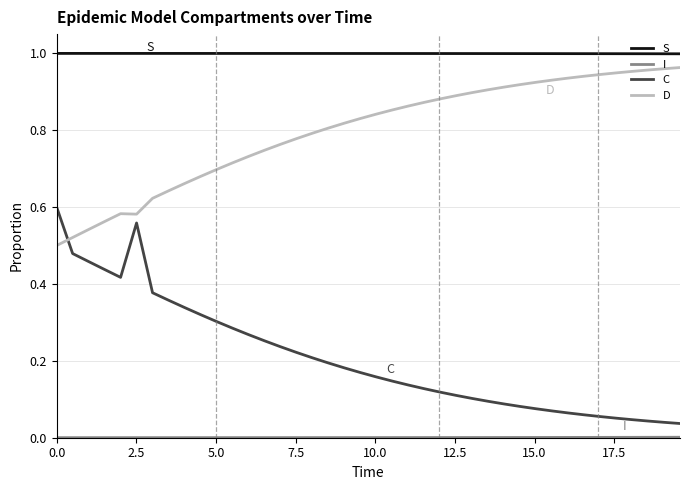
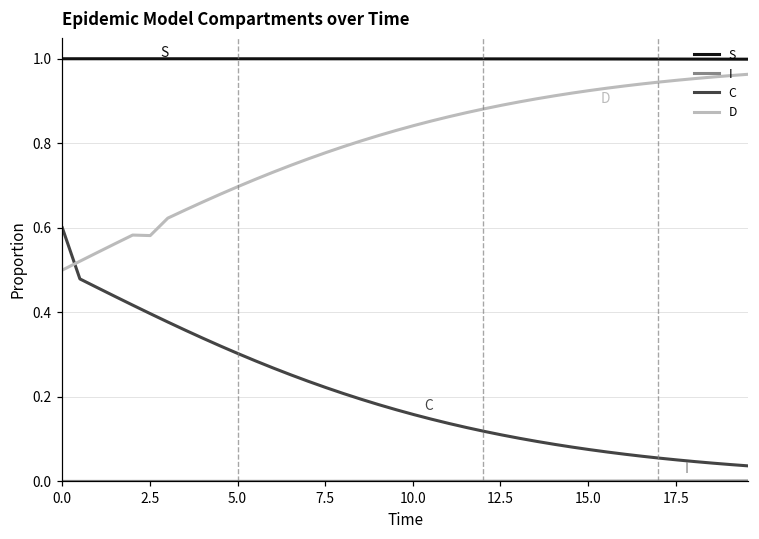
C, 2.5: 0.56 -> 0.40
